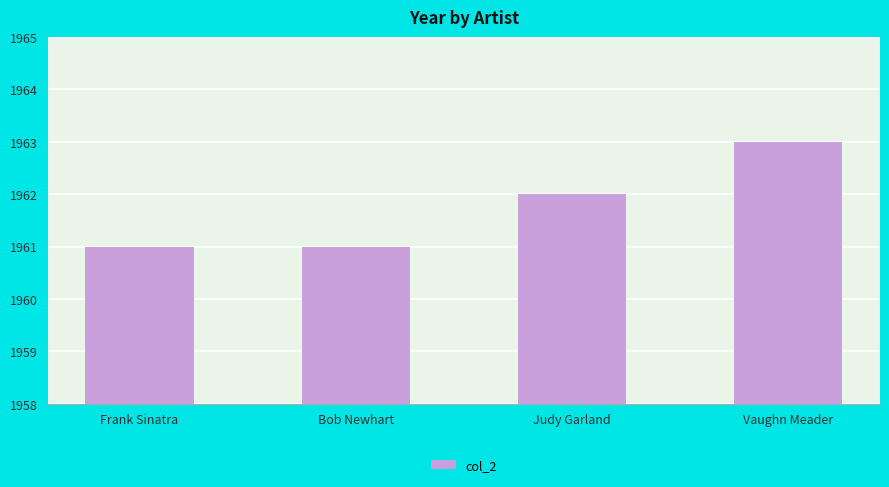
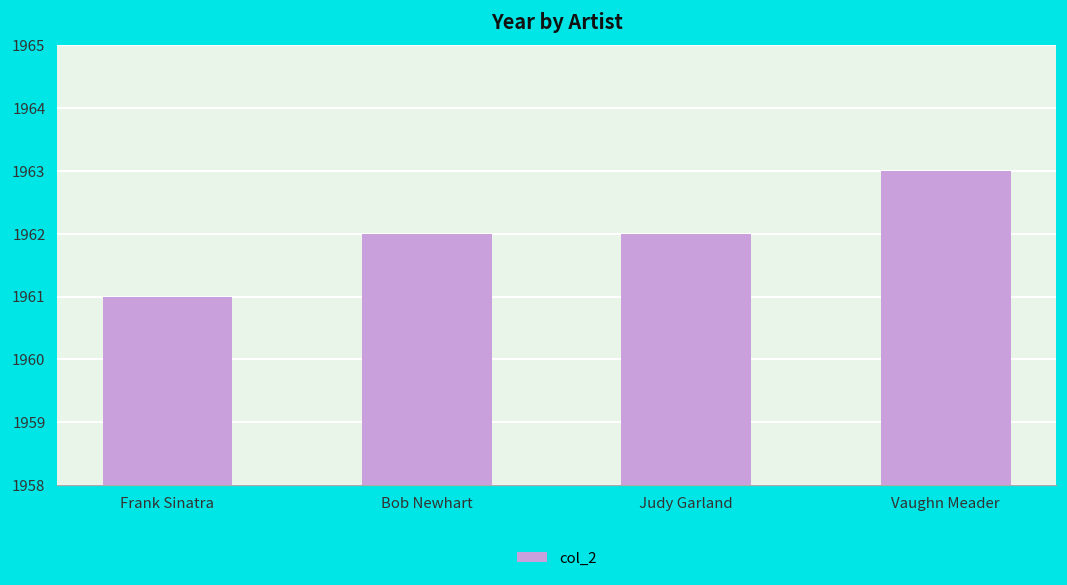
Bob Newhart: 1961 -> 1962
